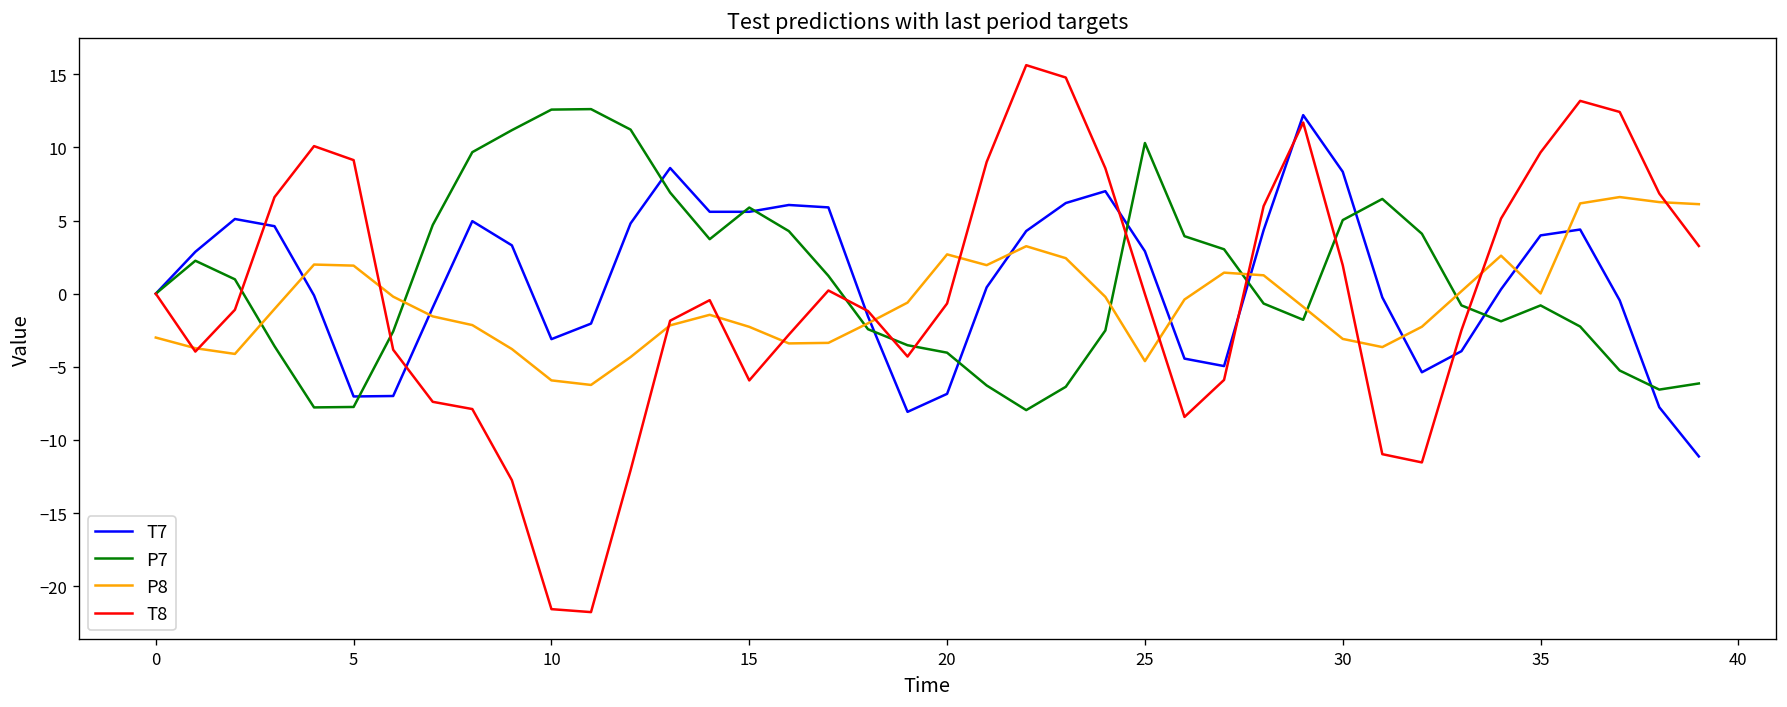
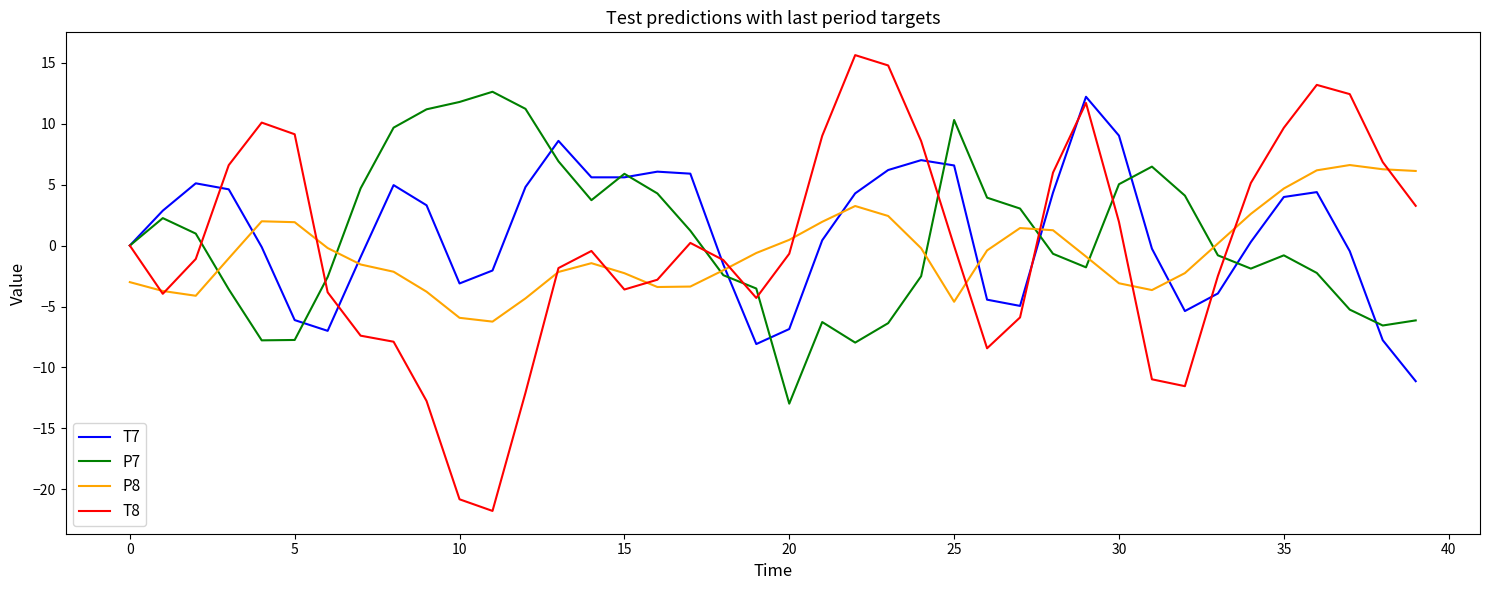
T7, 5: -7.0 -> -6.1
P7, 10: 12.6 -> 11.8
T8, 10: -21.6 -> -20.8
T8, 15: -5.9 -> -3.6
P7, 20: -4.0 -> -13.0
P8, 20: 2.7 -> 0.5
T7, 25: 2.9 -> 6.6
T7, 30: 8.3 -> 9.0
P8, 35: 0.0 -> 4.7
